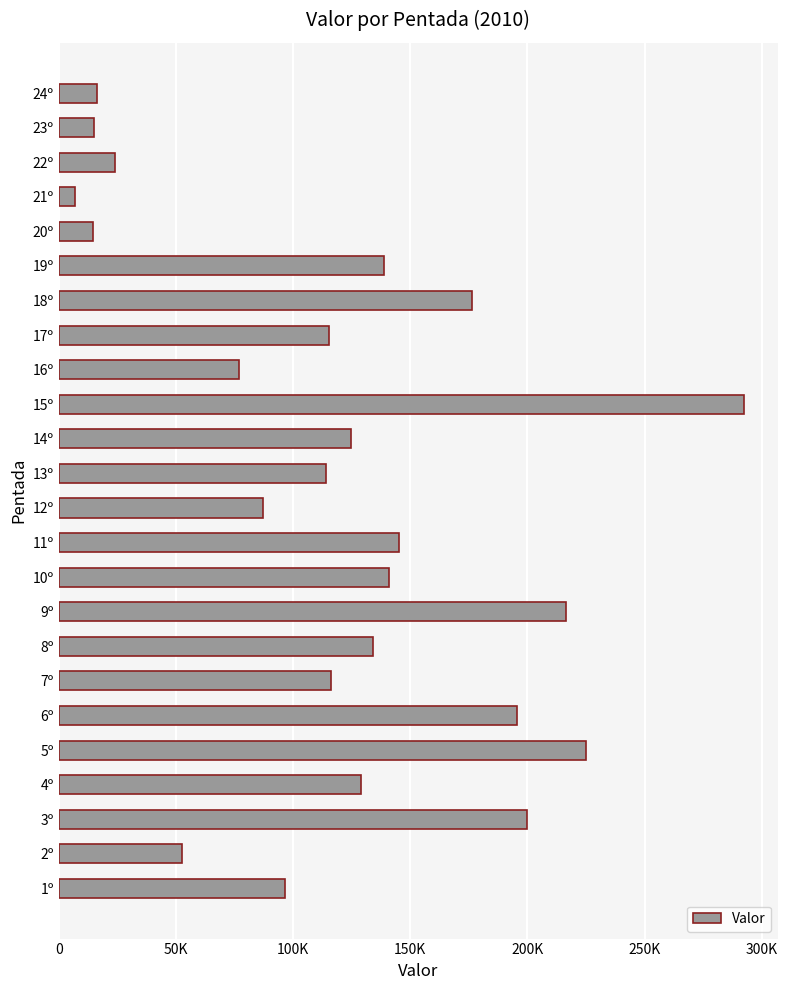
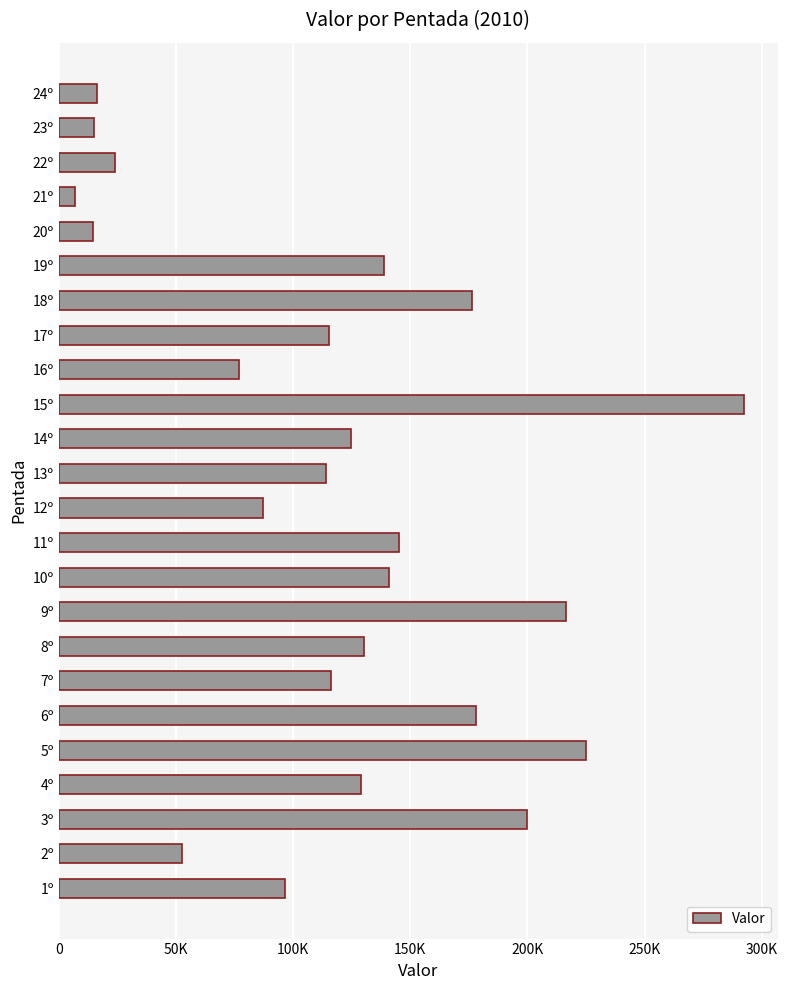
8º: 134000 -> 130000
6º: 196000 -> 178000
